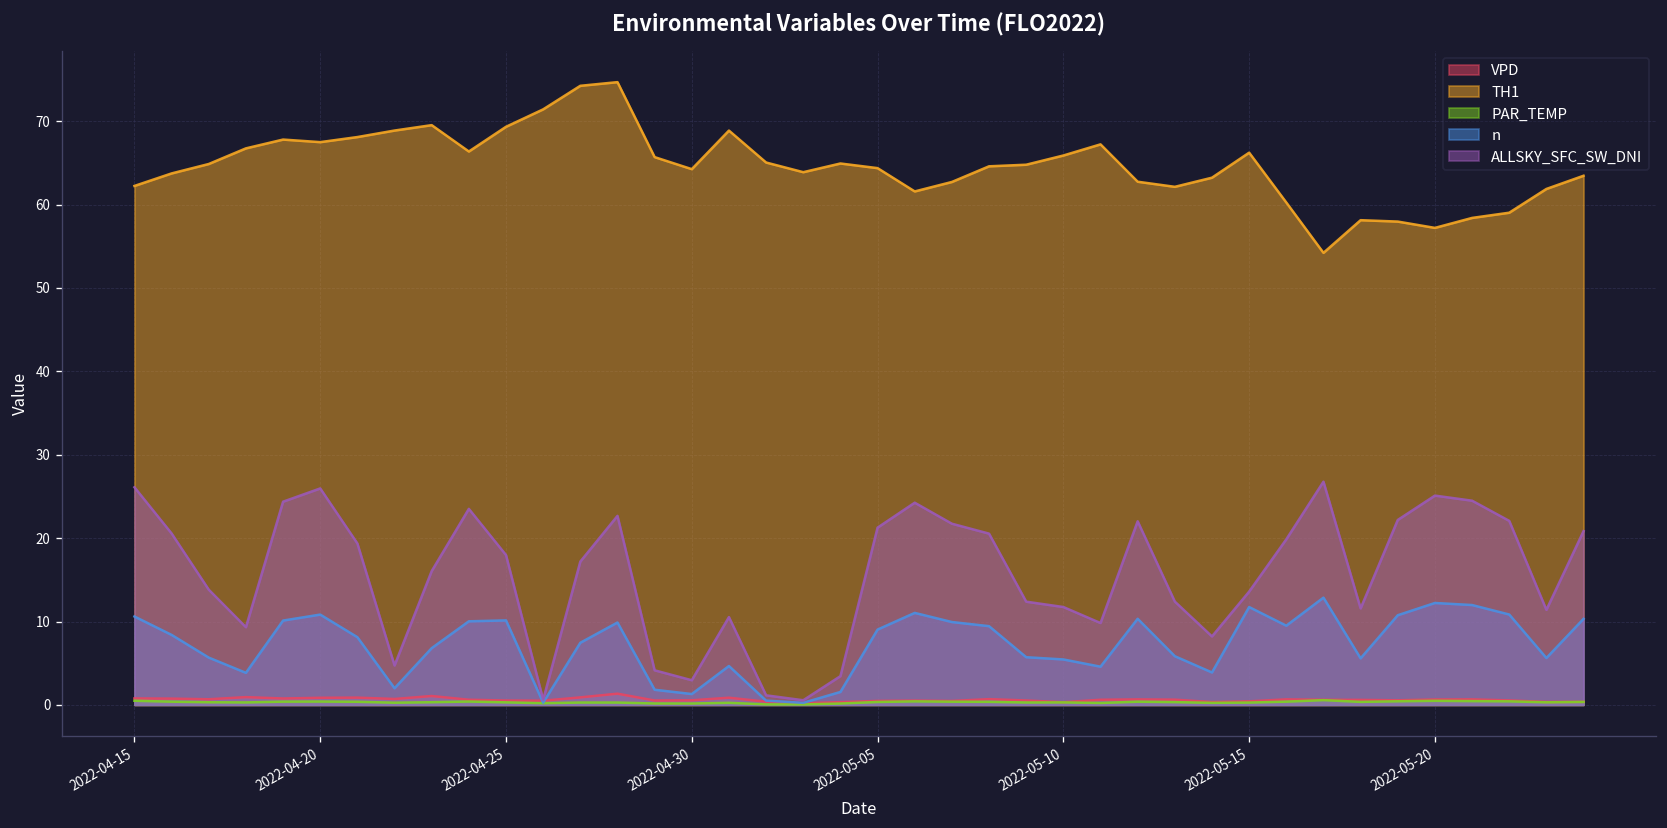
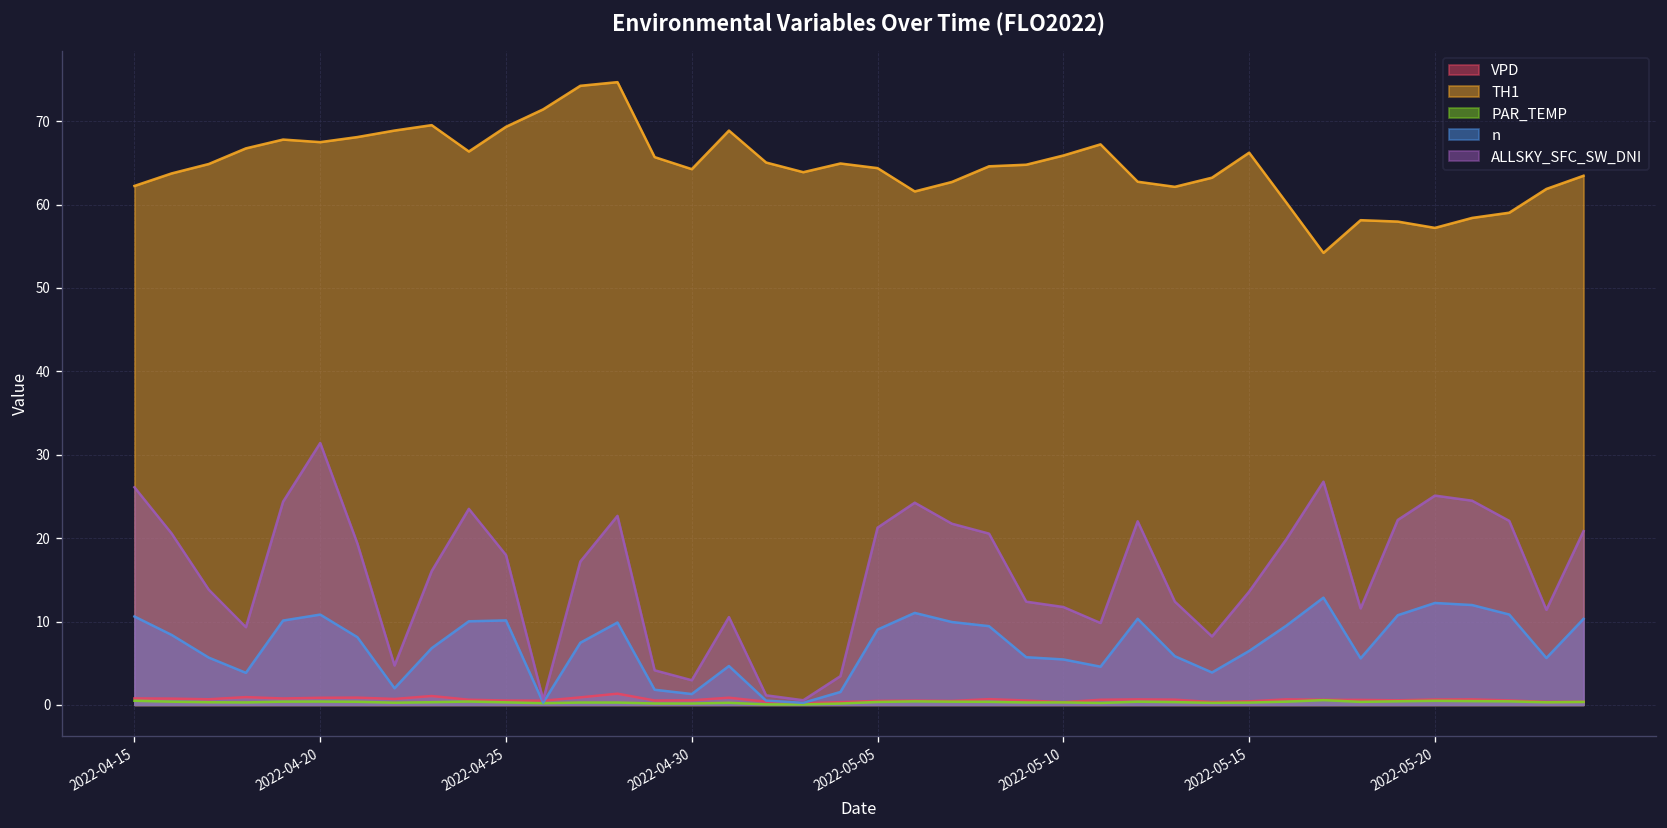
ALLSKY_SFC_SW_DNI, 2022-04-20: 26 -> 31
n, 2022-05-15: 12 -> 6
